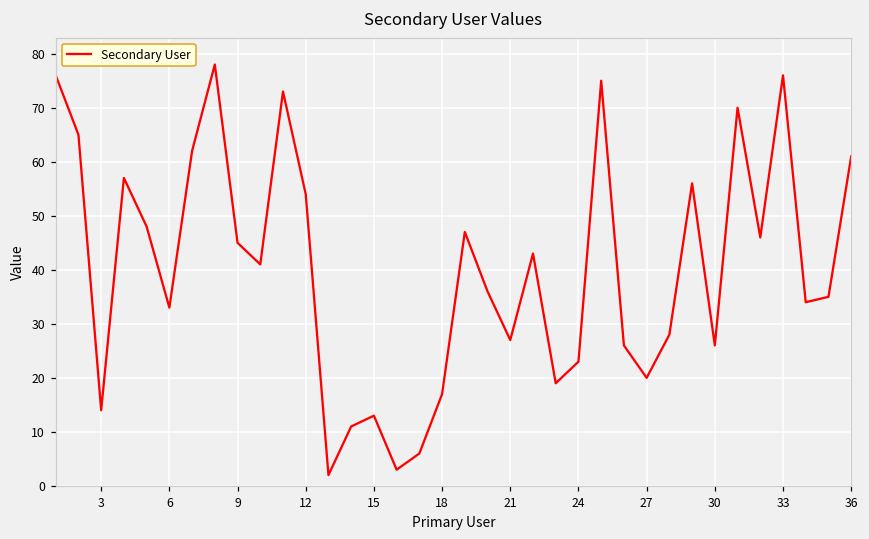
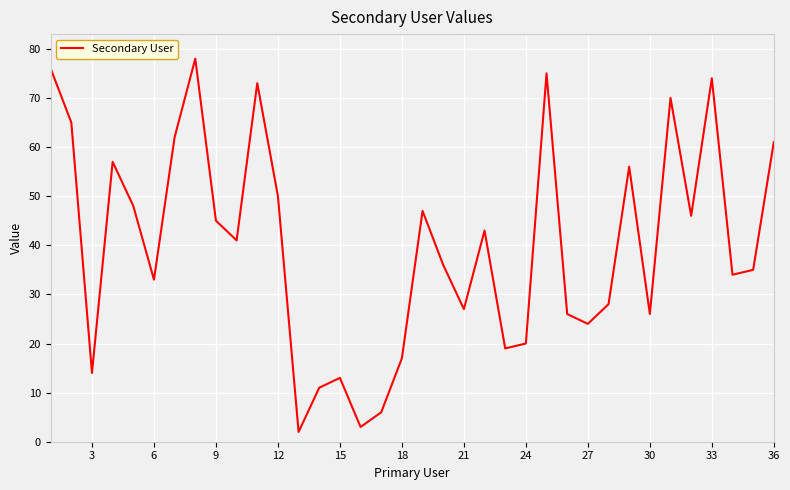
12: 54 -> 50
24: 23 -> 20
27: 20 -> 24
33: 76 -> 74
